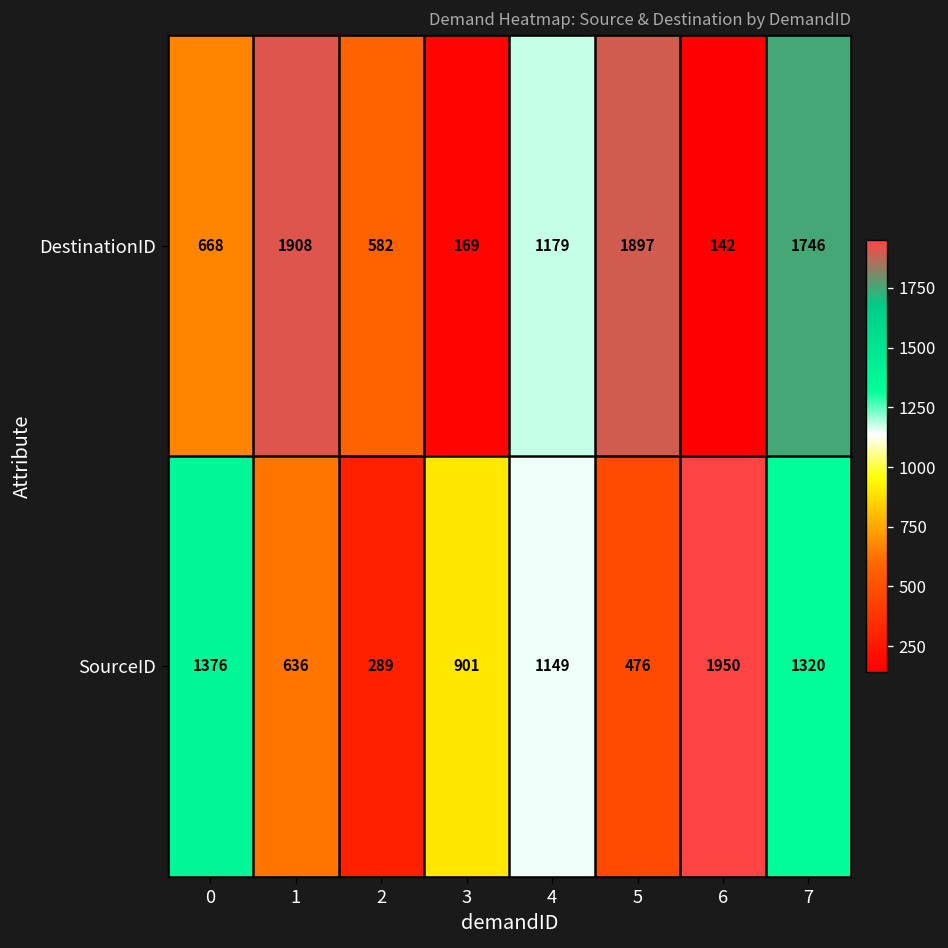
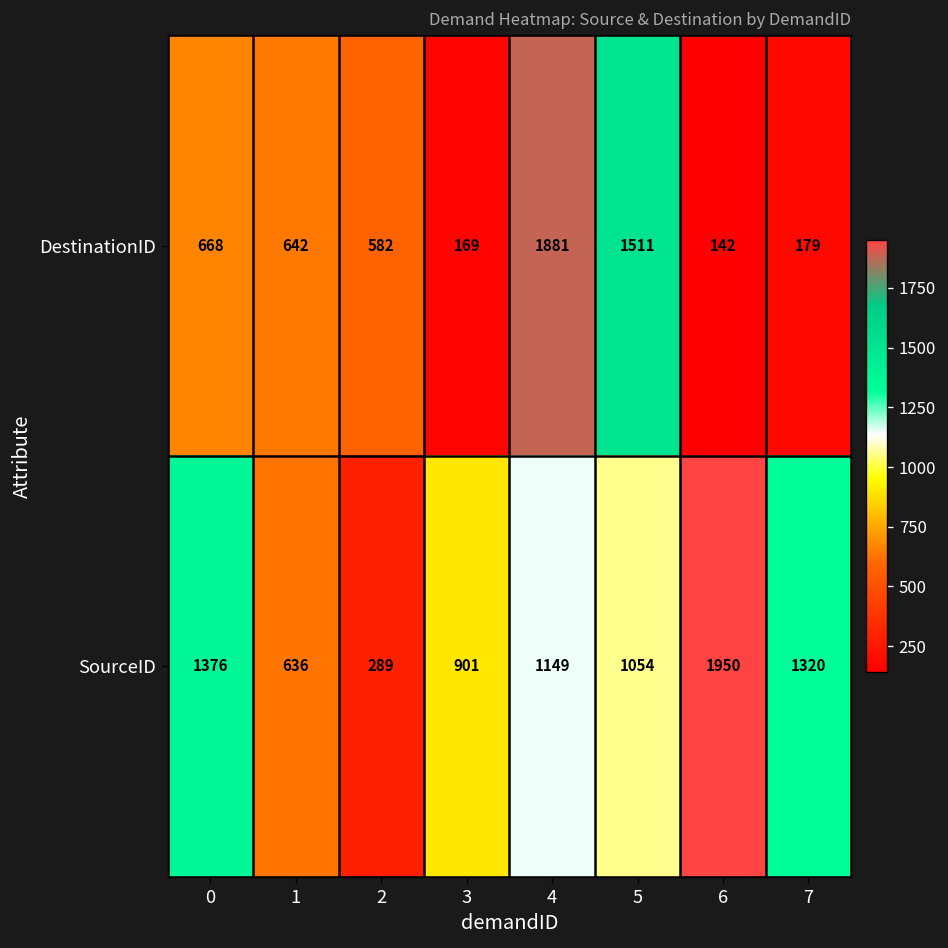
DestinationID, 1: 1908 -> 642
DestinationID, 4: 1179 -> 1881
DestinationID, 5: 1897 -> 1511
DestinationID, 7: 1746 -> 179
SourceID, 5: 476 -> 1054
